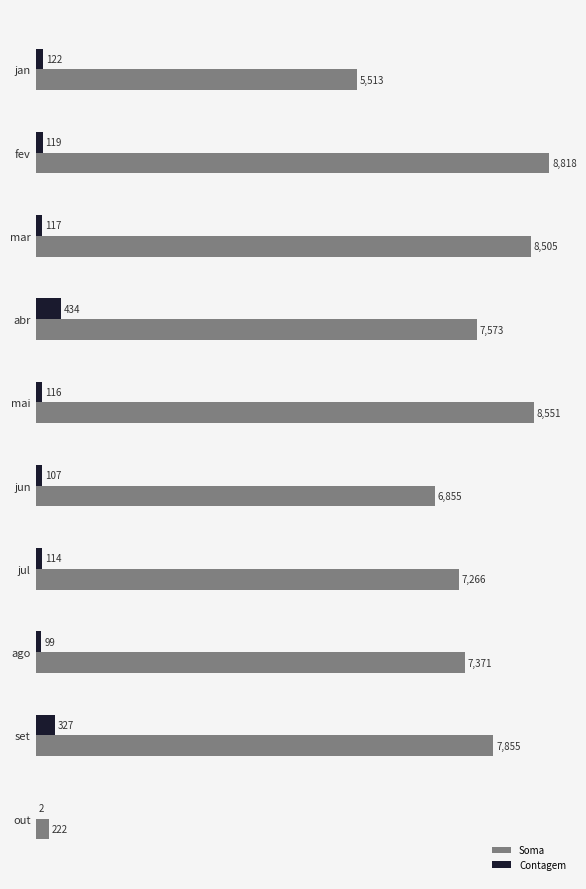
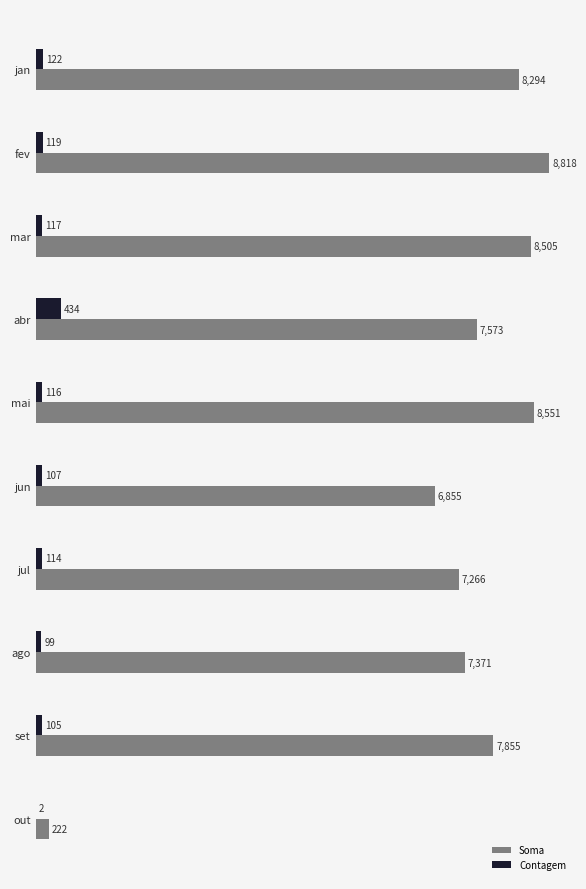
Soma, jan: 5,513 -> 8,294
Contagem, set: 327 -> 105
